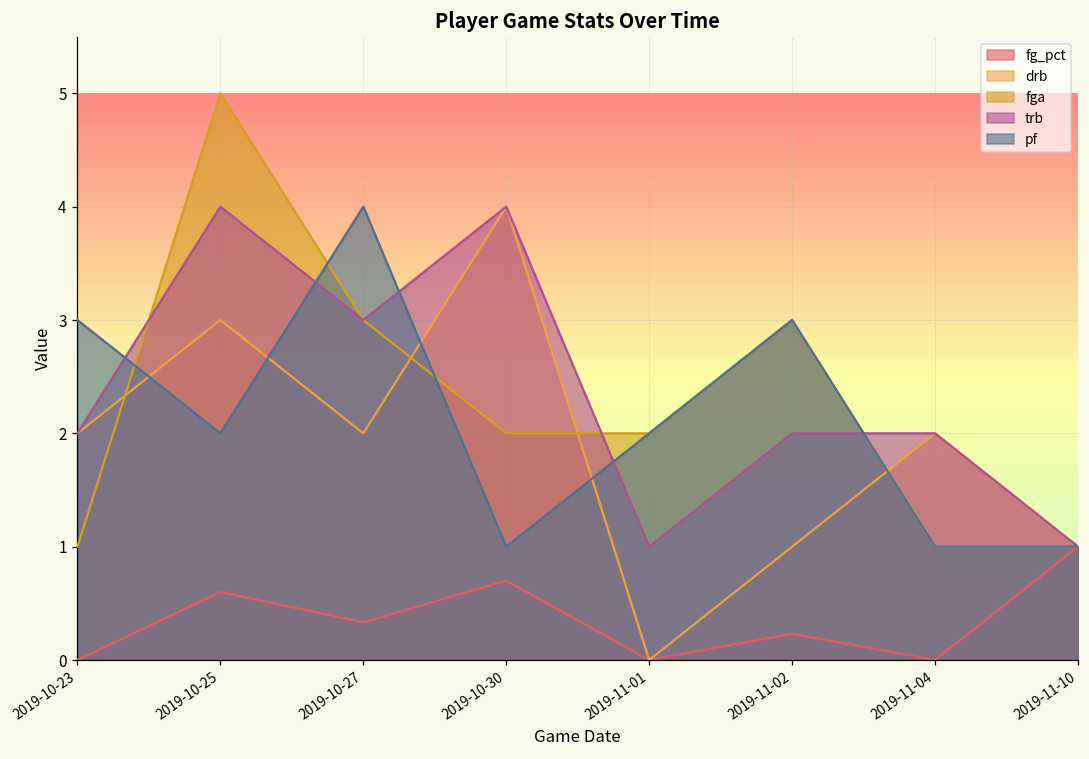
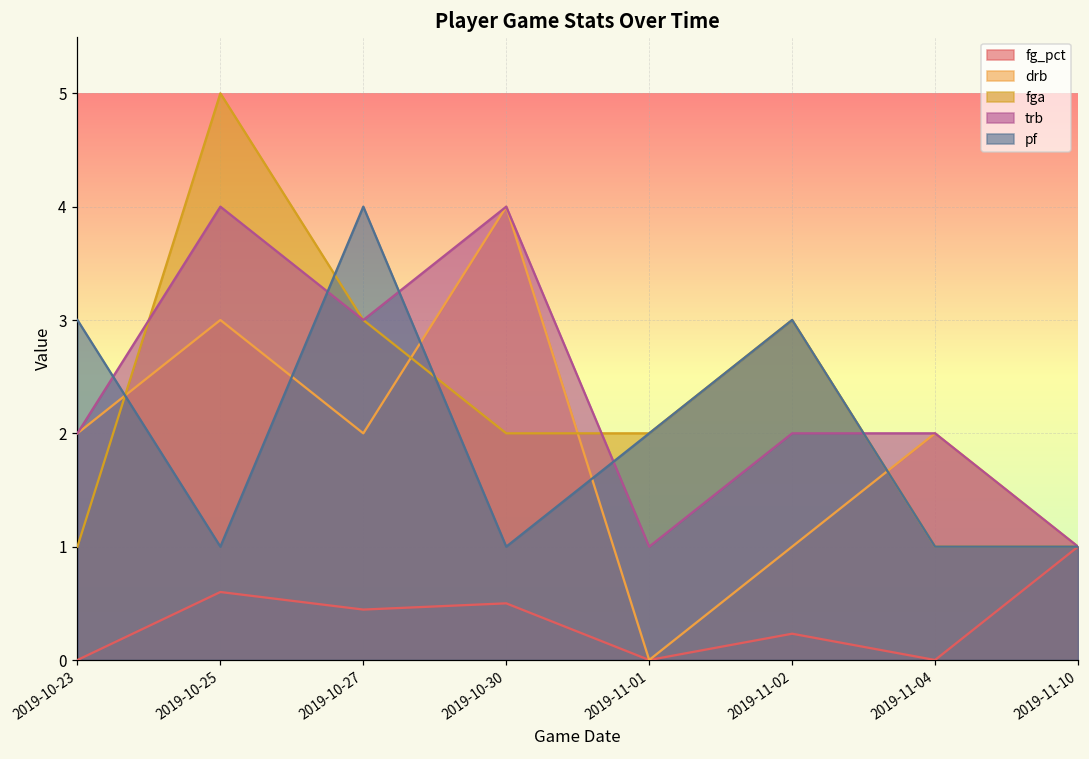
pf, 2019-10-25: 2 -> 1
fg_pct, 2019-10-27: 0.33 -> 0.45
fg_pct, 2019-10-30: 0.7 -> 0.5
